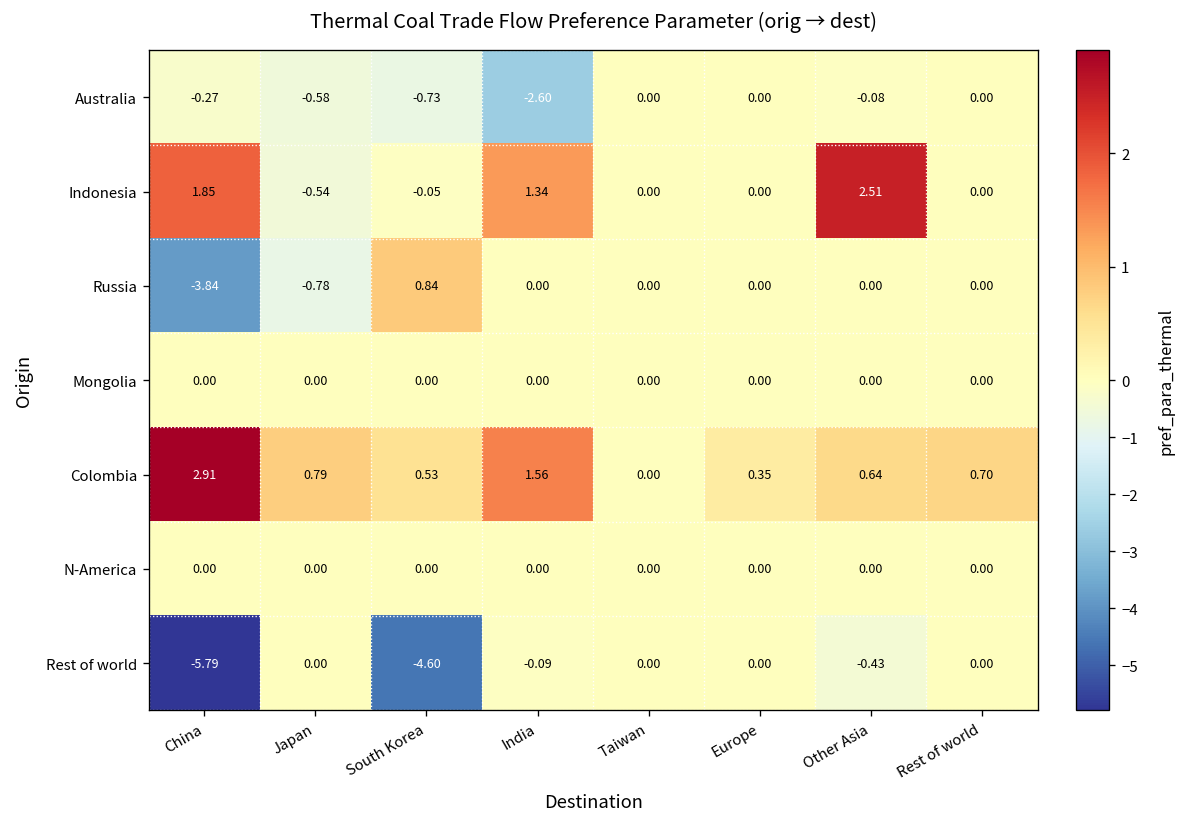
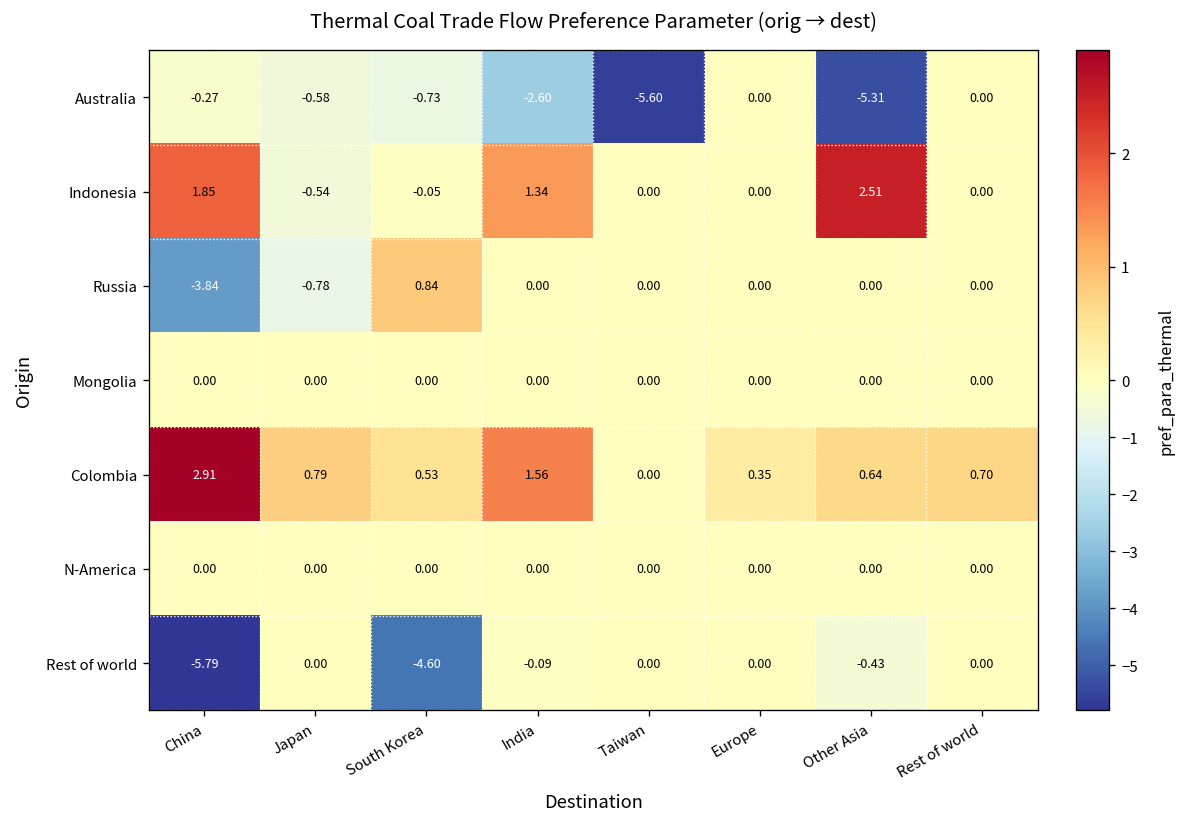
Australia, Taiwan: 0.00 -> -5.60
Australia, Other Asia: -0.08 -> -5.31
